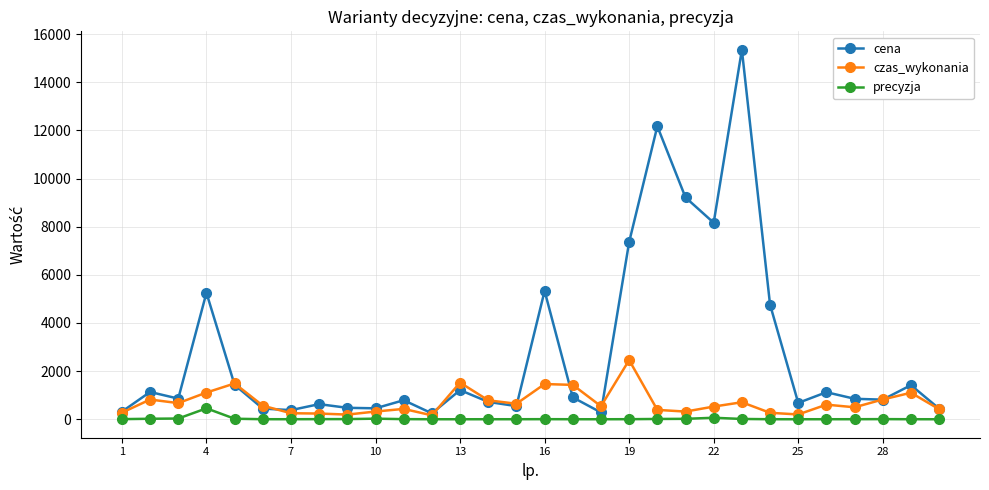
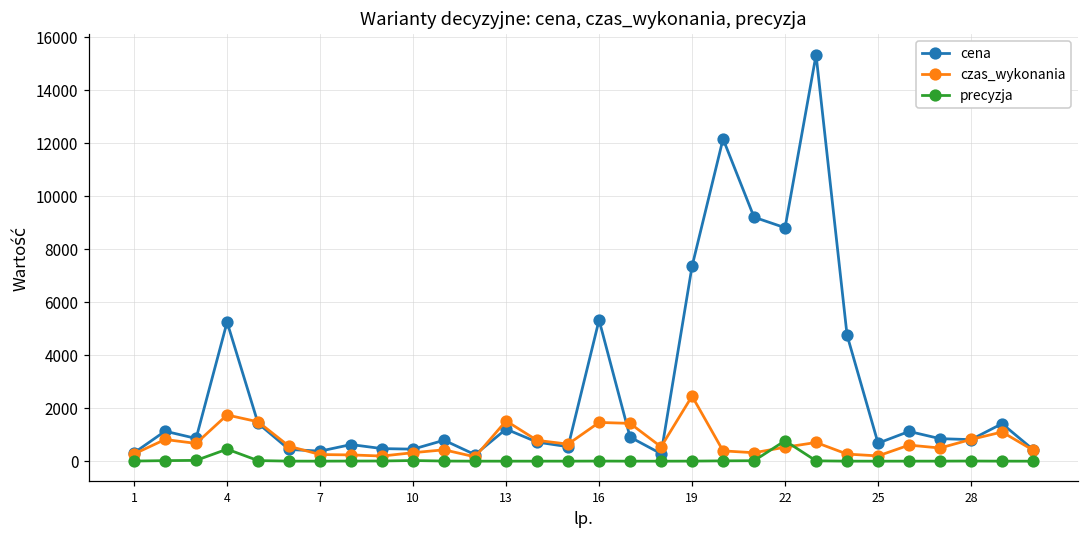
czas_wykonania, 4: 1100 -> 1700
cena, 22: 8200 -> 8800
precyzja, 22: 100 -> 800
